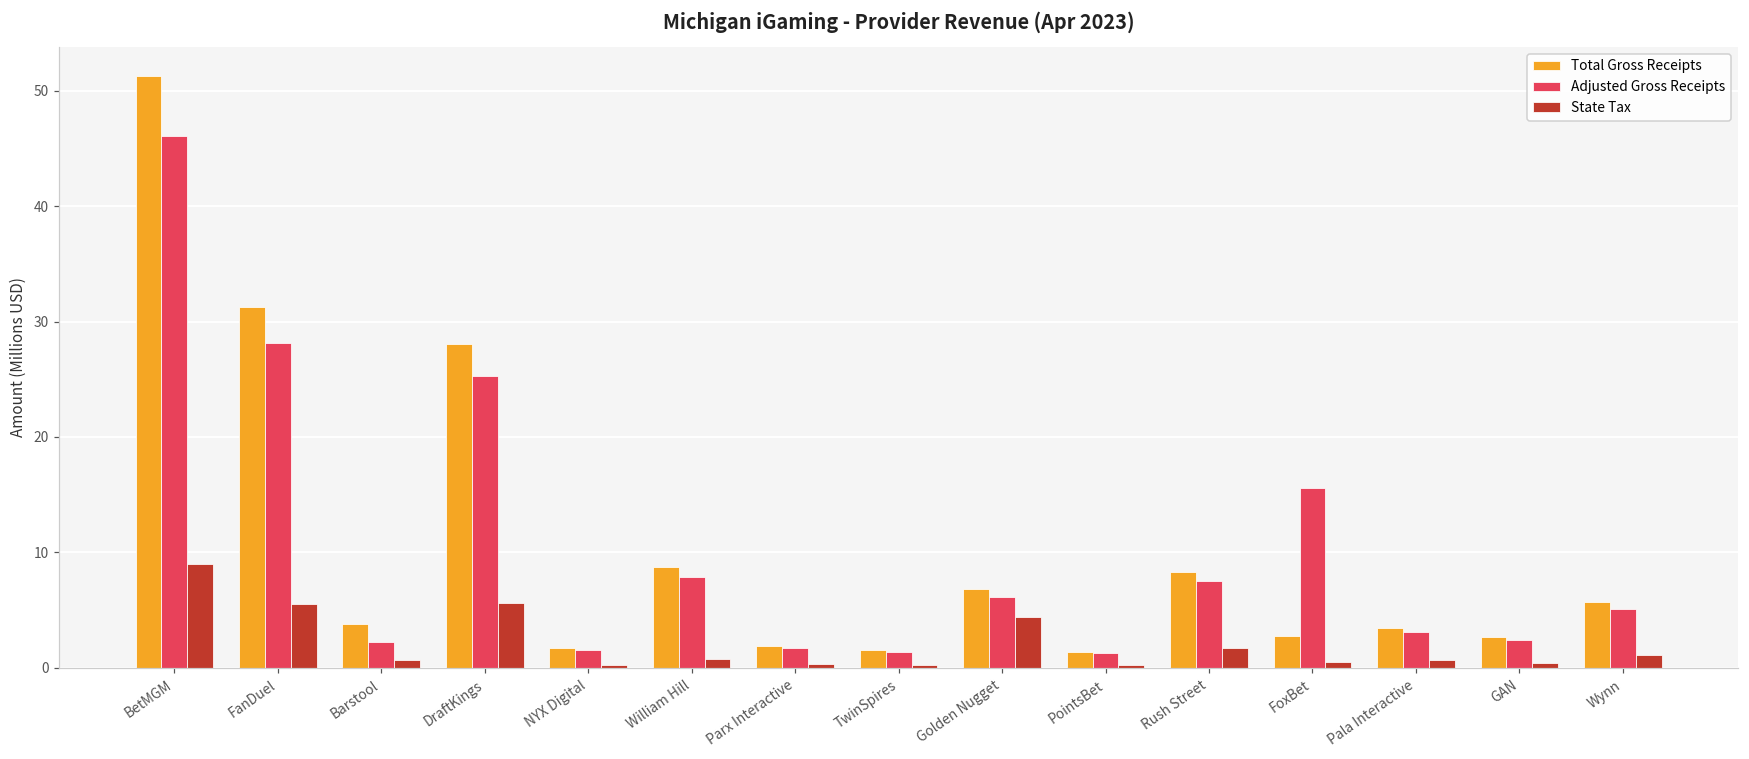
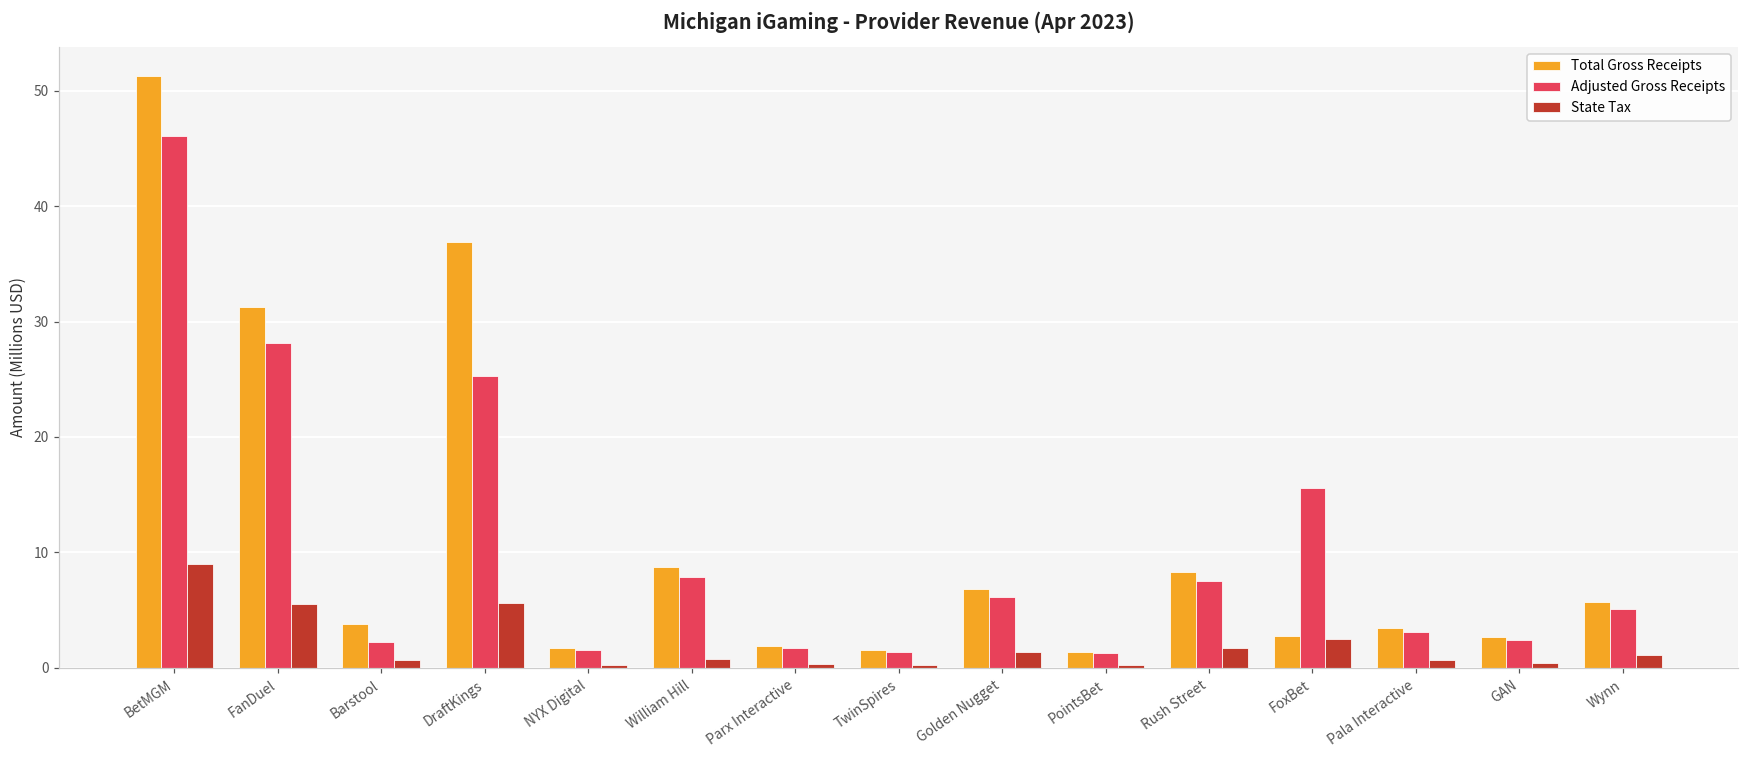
Total Gross Receipts, DraftKings: 28.1 -> 36.9
State Tax, Golden Nugget: 4.4 -> 1.4
State Tax, FoxBet: 0.5 -> 2.5
